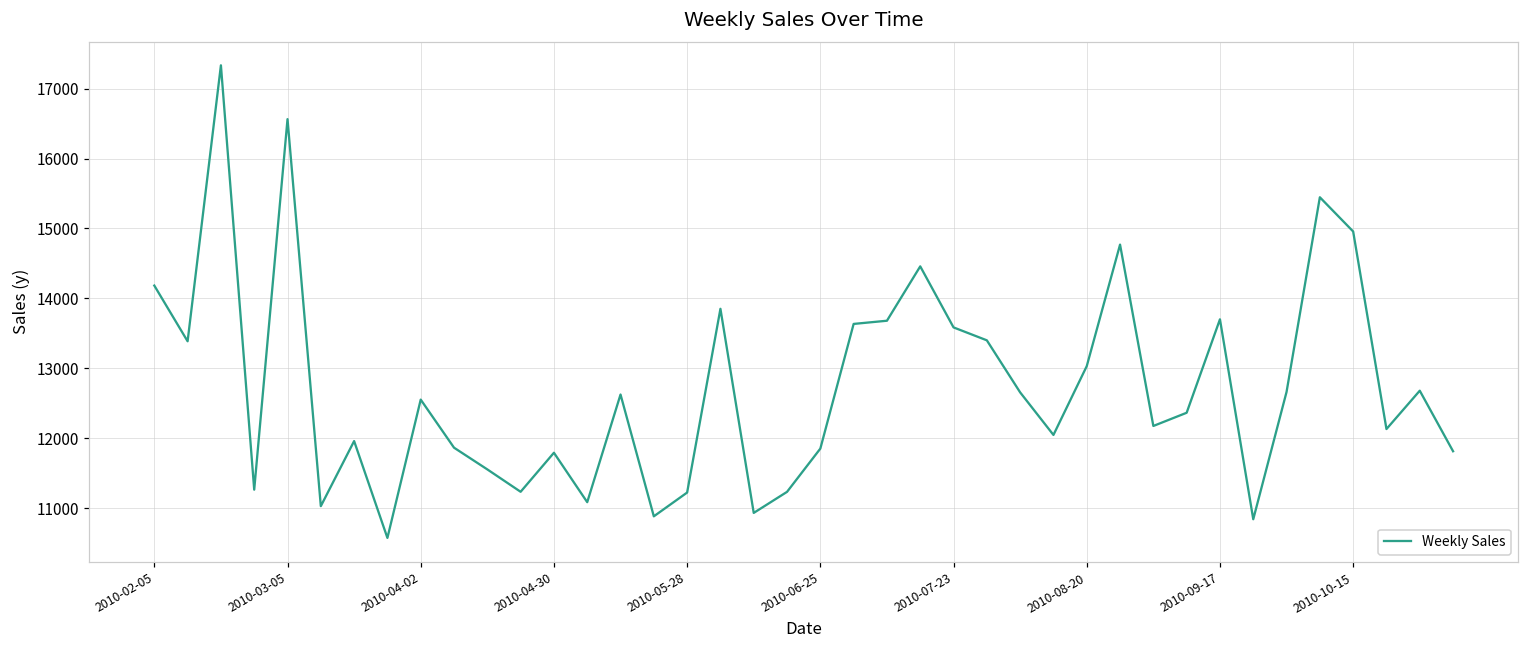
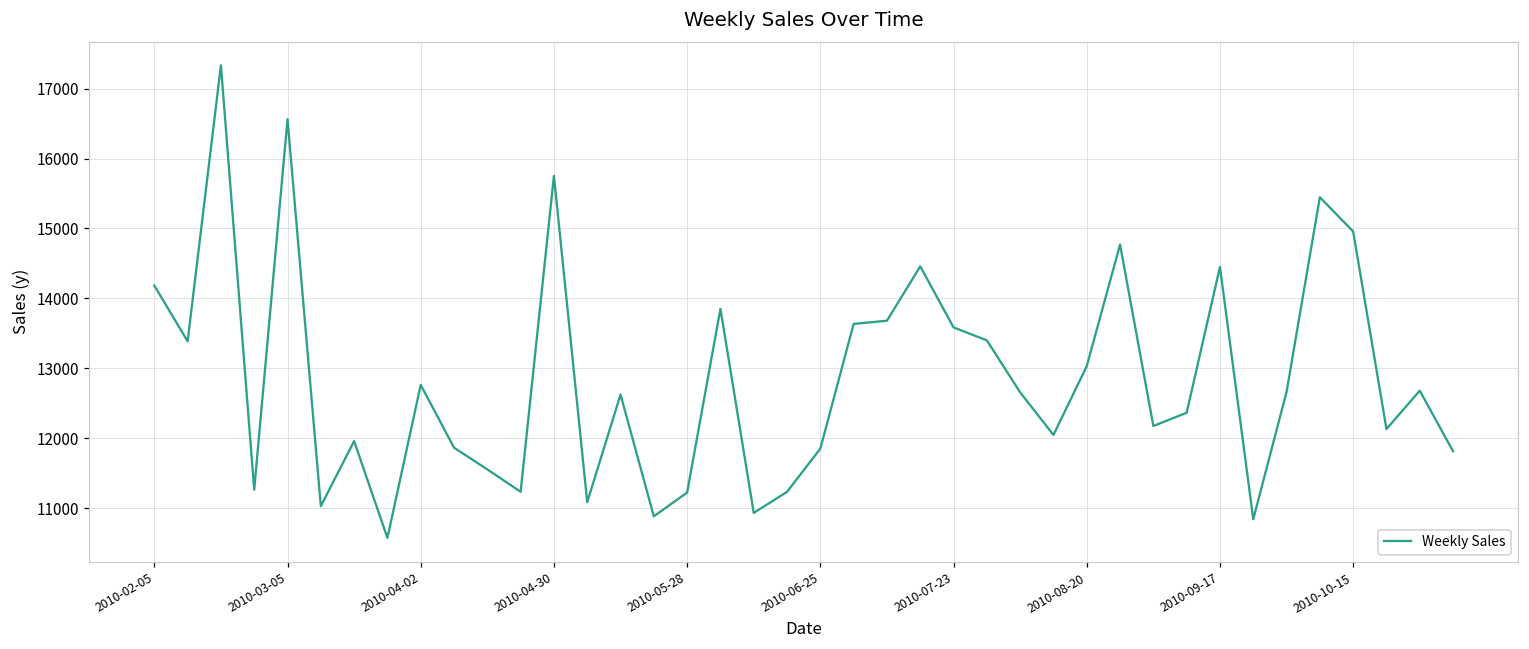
2010-04-02: 12600 -> 12800
2010-04-30: 11800 -> 15800
2010-09-17: 13700 -> 14400
